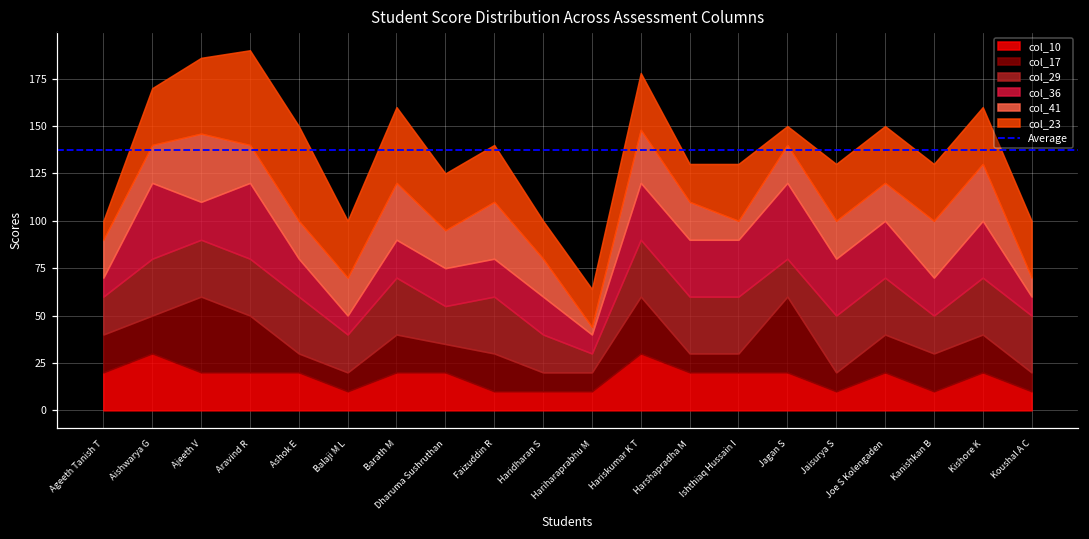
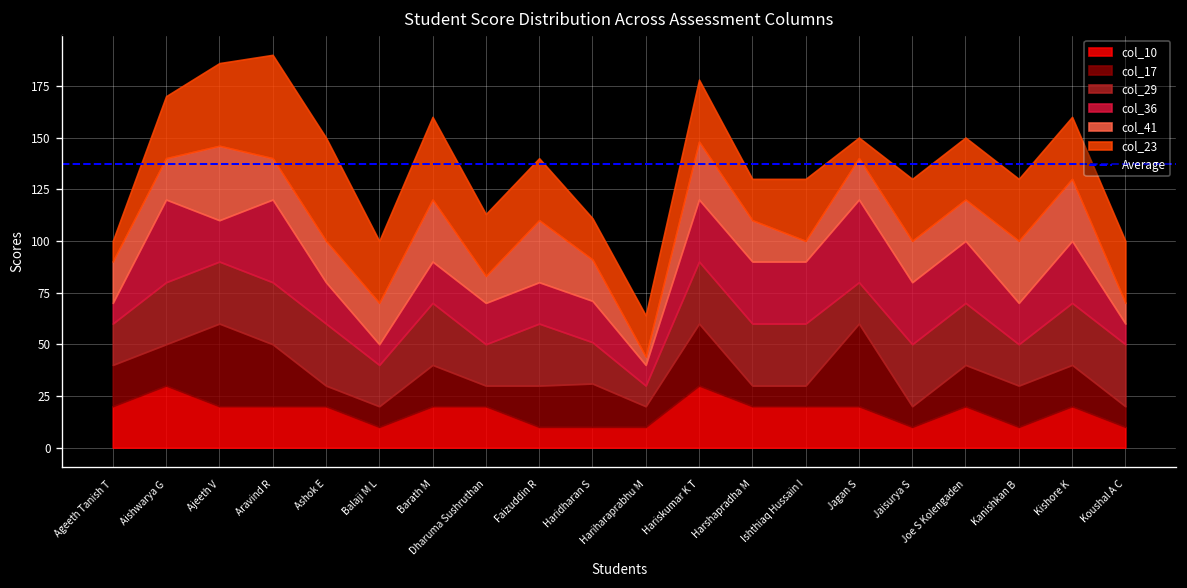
col_17, Dharuma Sushruthan: 15 -> 10
col_41, Dharuma Sushruthan: 20 -> 13
col_17, Haridharan S: 10 -> 21
